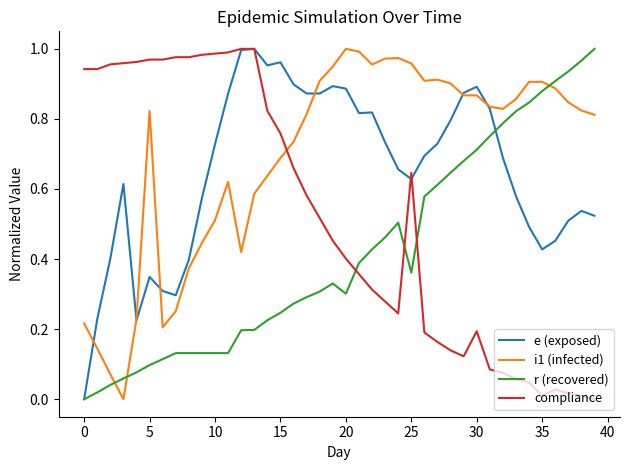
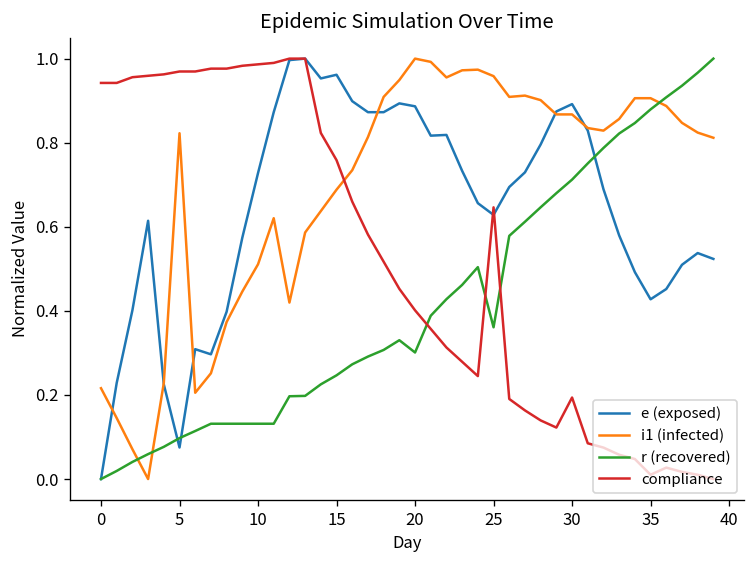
e (exposed), 5: 0.35 -> 0.08
